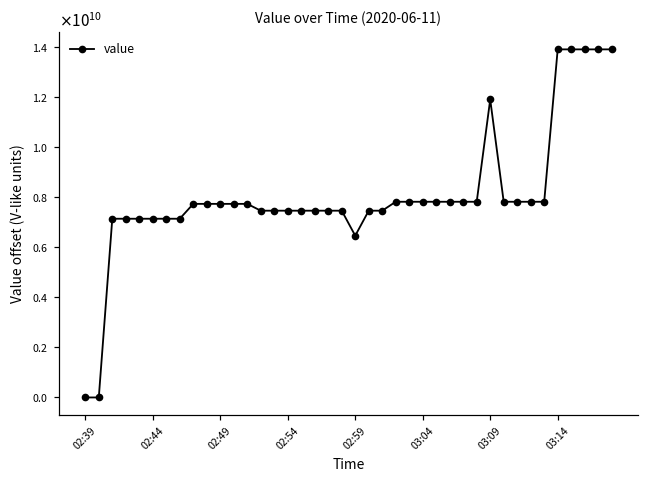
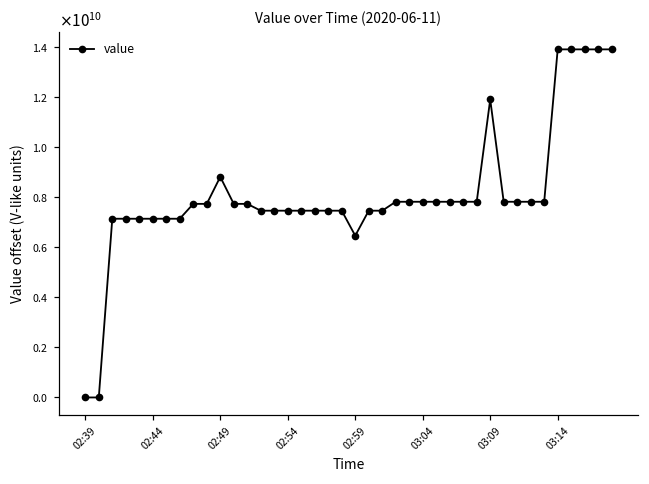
02:49: 7700000000 -> 8800000000
